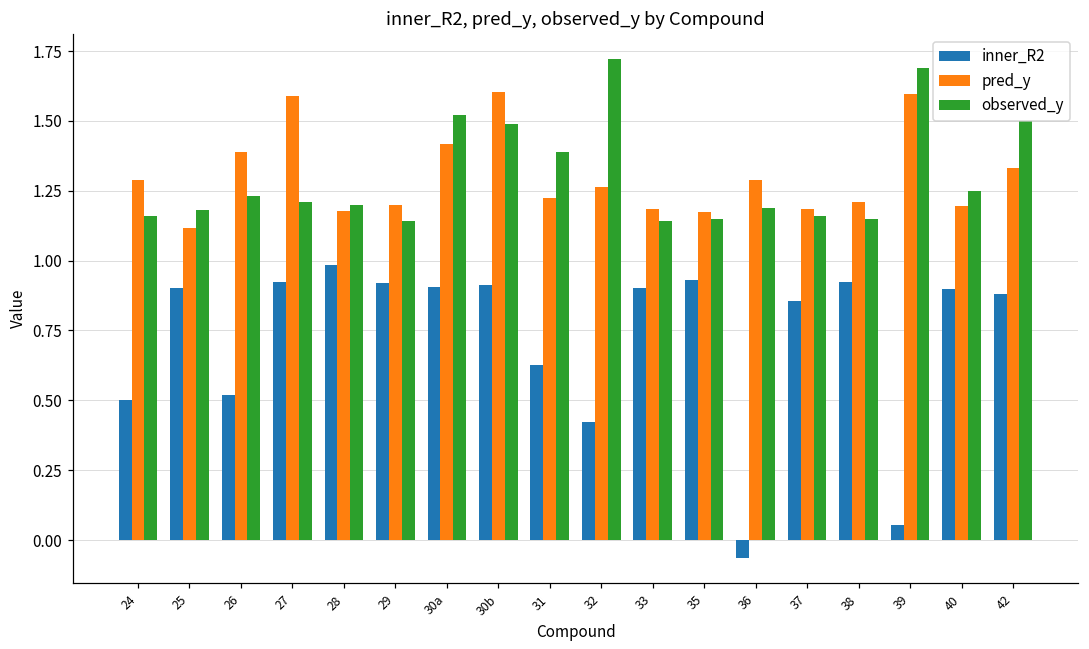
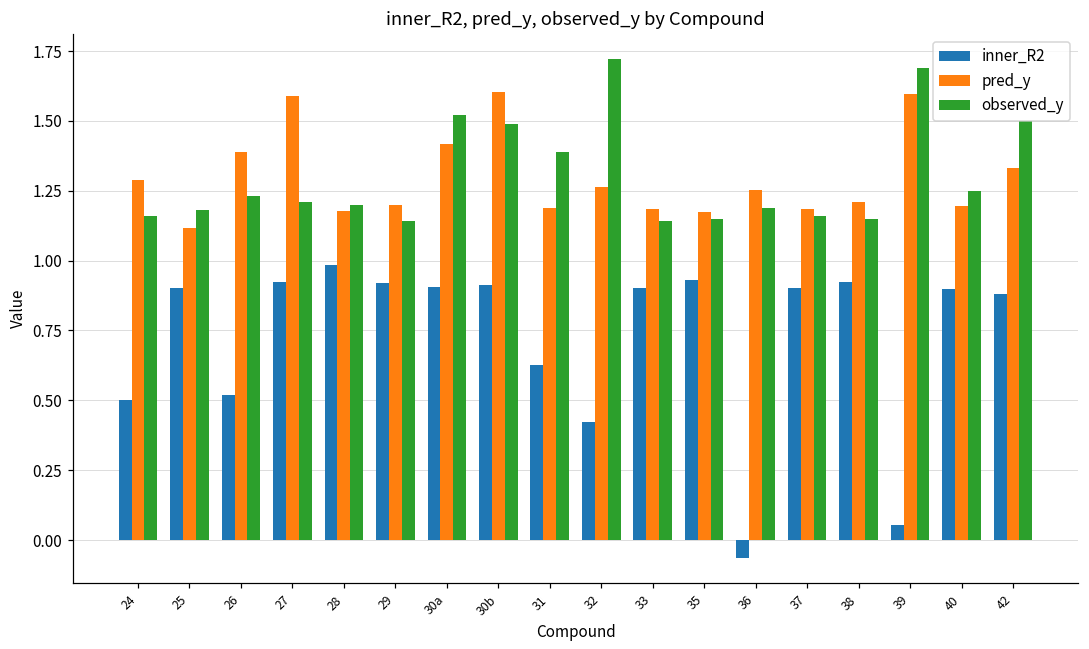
pred_y, 31: 1.22 -> 1.19
pred_y, 36: 1.29 -> 1.25
inner_R2, 37: 0.85 -> 0.90
